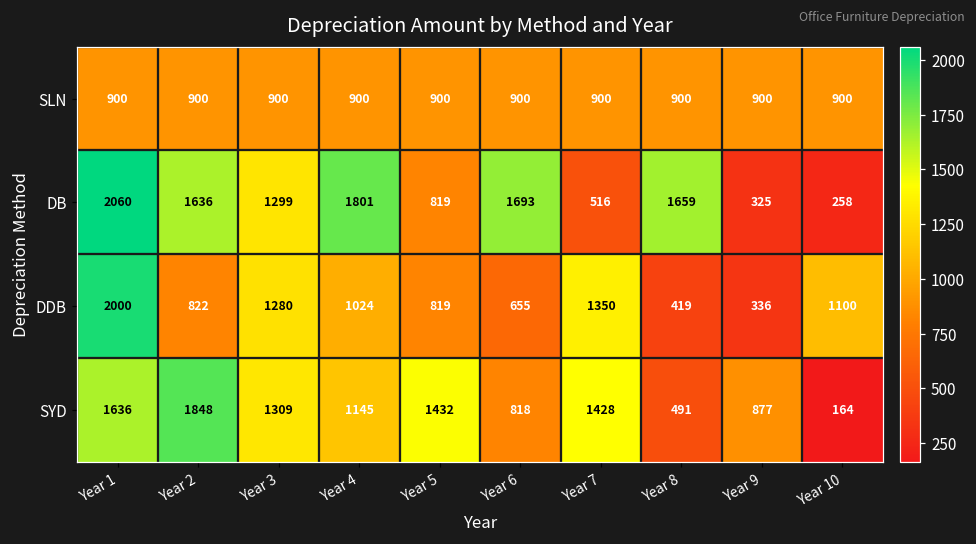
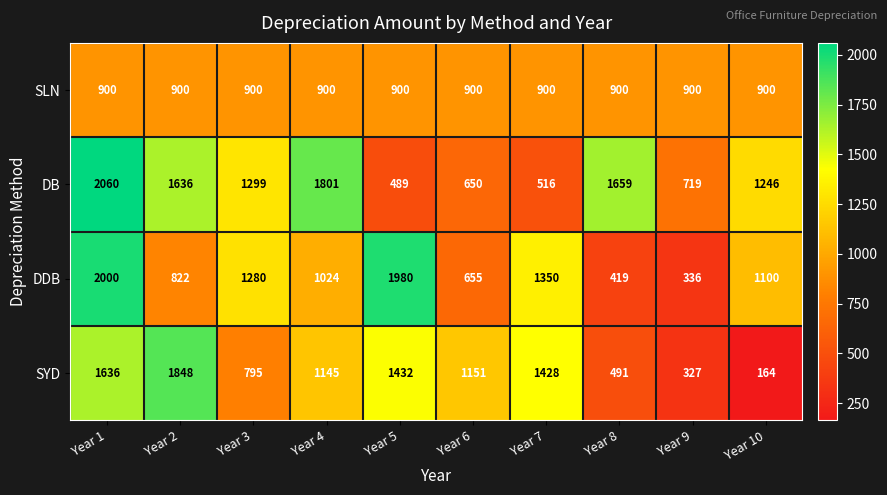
DB, Year 5: 819 -> 489
DB, Year 6: 1693 -> 650
DB, Year 9: 325 -> 719
DB, Year 10: 258 -> 1246
DDB, Year 5: 819 -> 1980
SYD, Year 3: 1309 -> 795
SYD, Year 6: 818 -> 1151
SYD, Year 9: 877 -> 327
